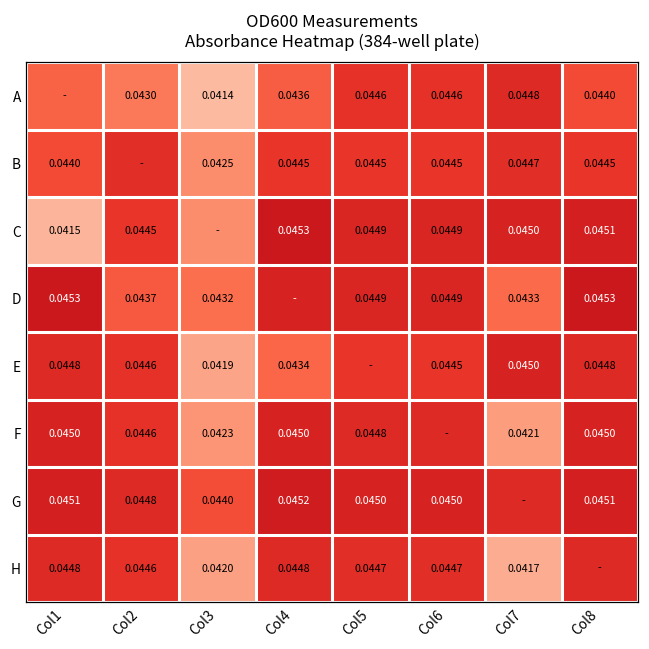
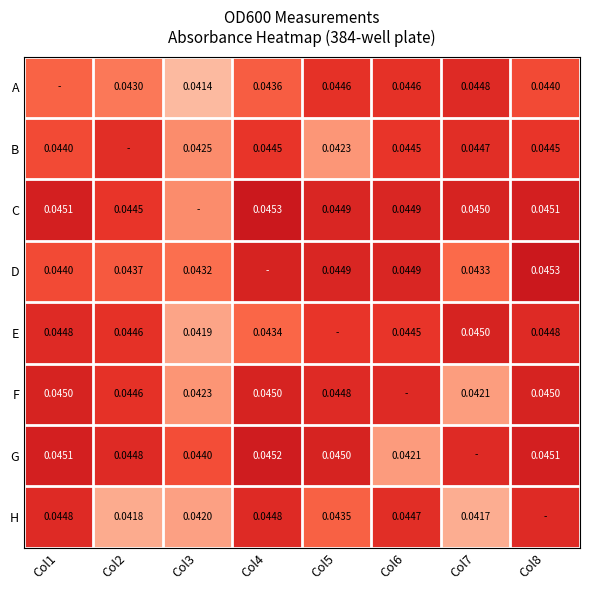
B, Col5: 0.0445 -> 0.0423
C, Col1: 0.0415 -> 0.0451
D, Col1: 0.0453 -> 0.0440
G, Col6: 0.0450 -> 0.0421
H, Col2: 0.0446 -> 0.0418
H, Col5: 0.0447 -> 0.0435
